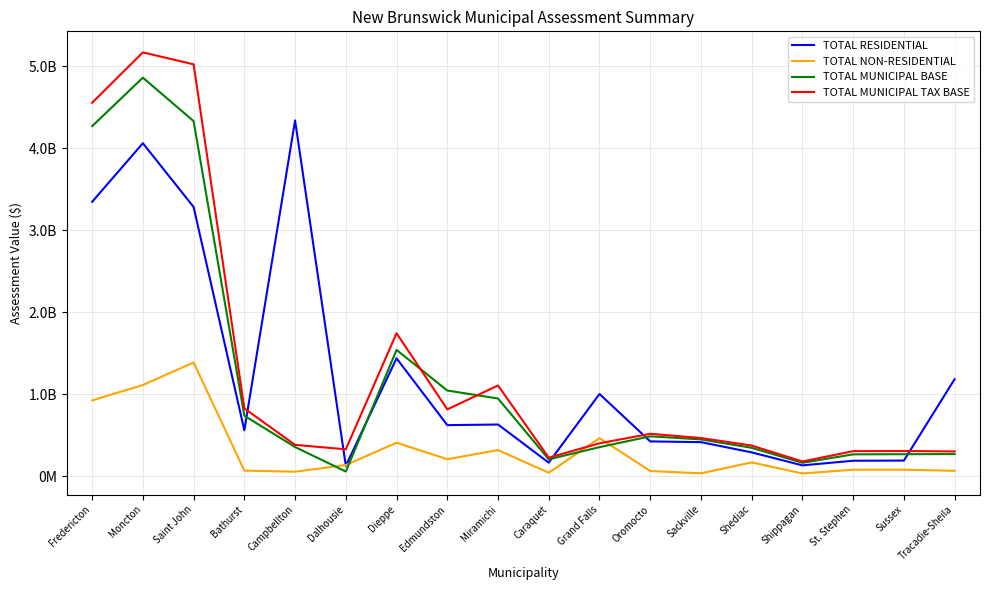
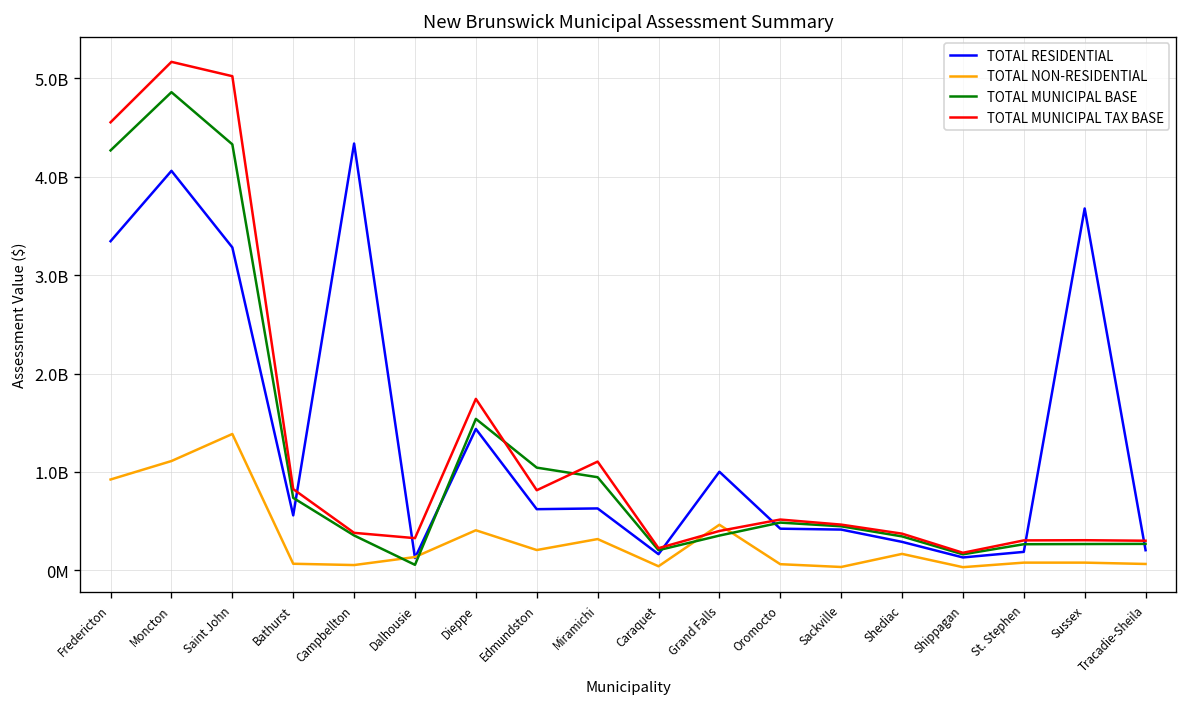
TOTAL RESIDENTIAL, Sussex: 200000000 -> 3700000000
TOTAL RESIDENTIAL, Tracadie-Sheila: 1200000000 -> 200000000
